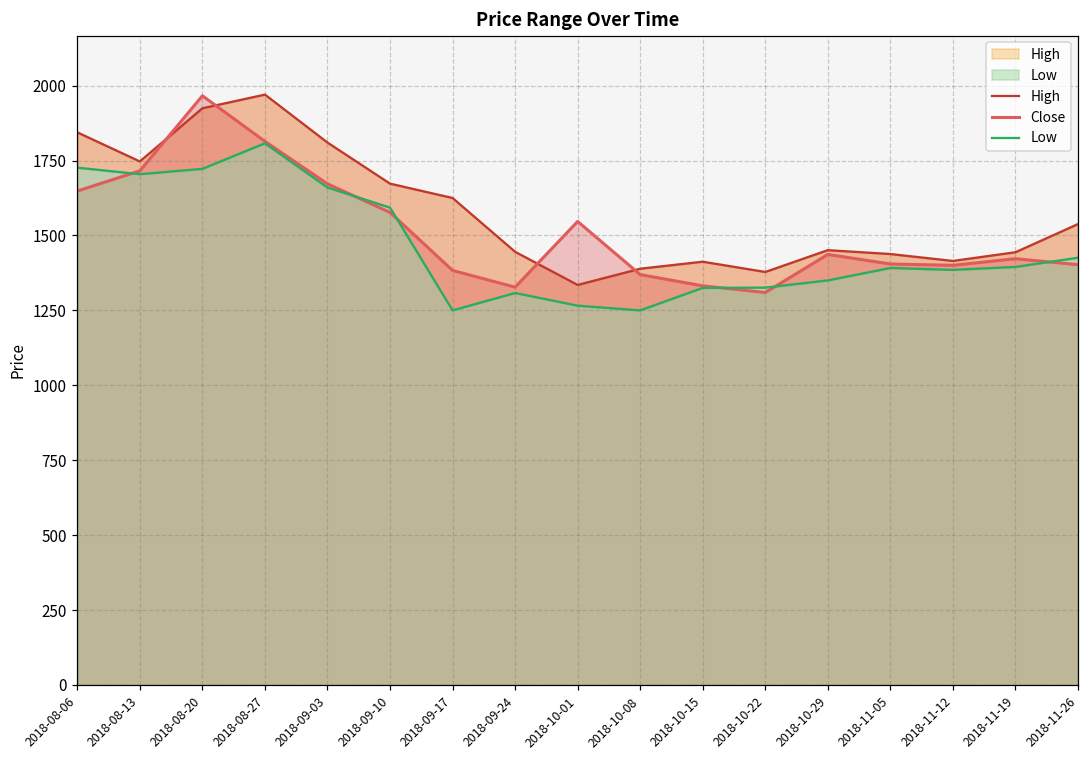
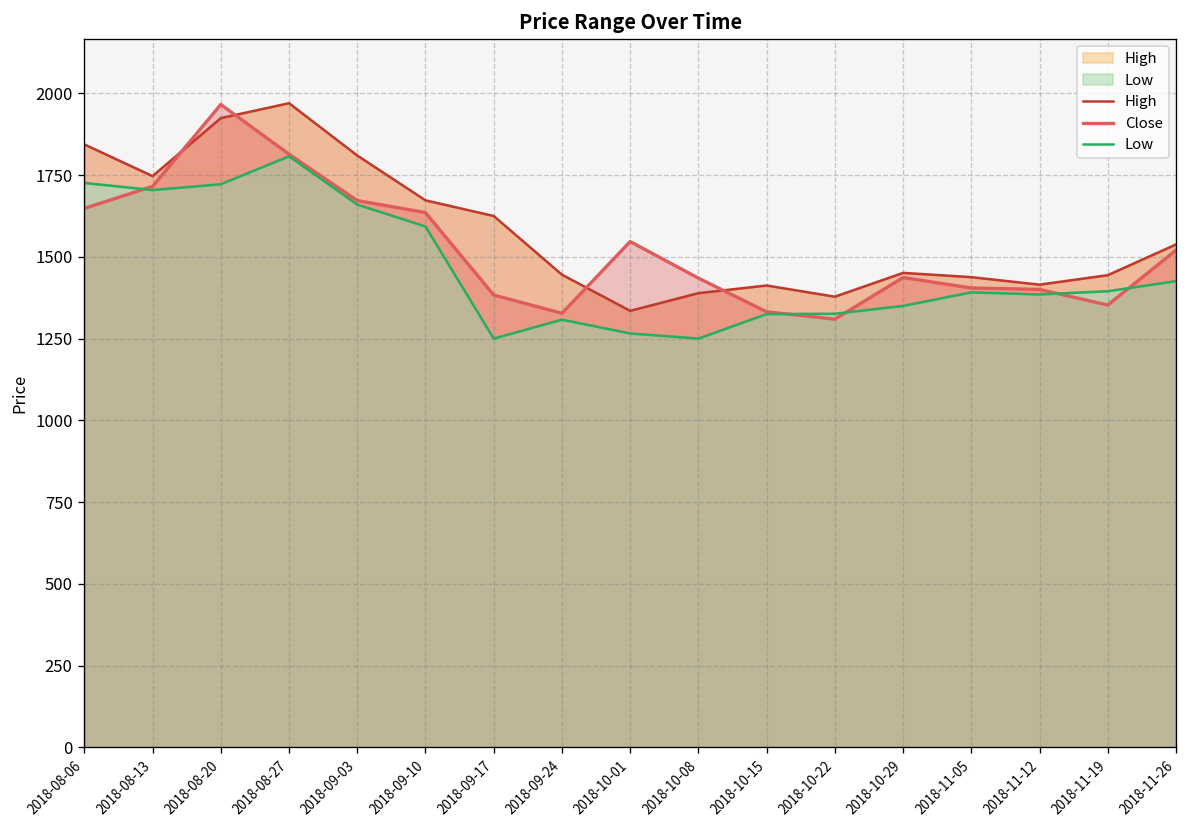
Close, 2018-09-10: 1580 -> 1640
Close, 2018-10-08: 1370 -> 1430
Close, 2018-11-19: 1420 -> 1350
Close, 2018-11-26: 1400 -> 1520
